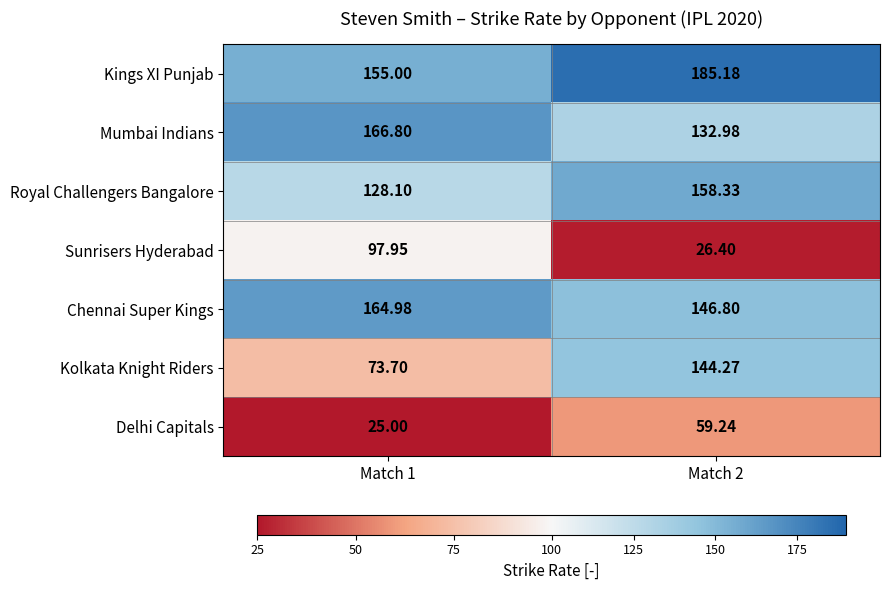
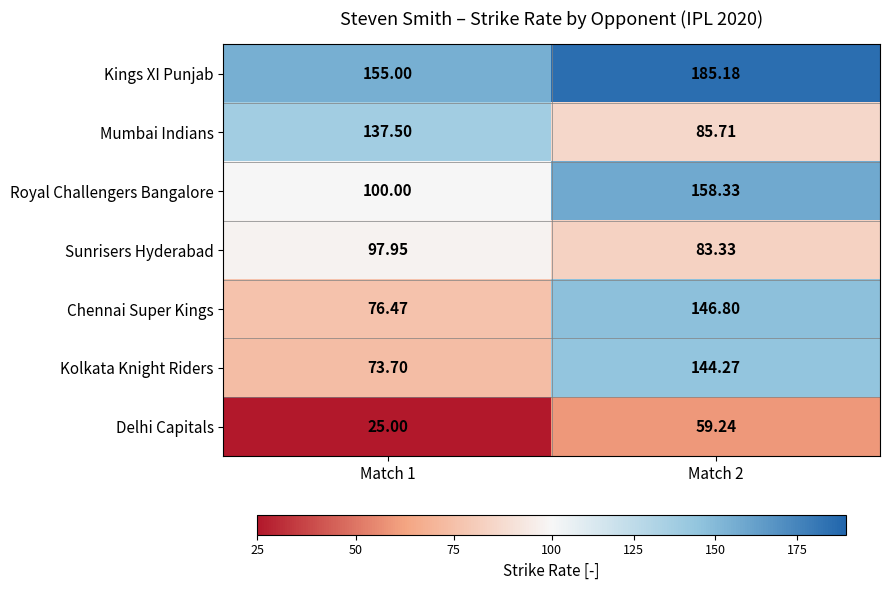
Mumbai Indians, Match 1: 166.80 -> 137.50
Mumbai Indians, Match 2: 132.98 -> 85.71
Royal Challengers Bangalore, Match 1: 128.10 -> 100.00
Sunrisers Hyderabad, Match 2: 26.40 -> 83.33
Chennai Super Kings, Match 1: 164.98 -> 76.47
